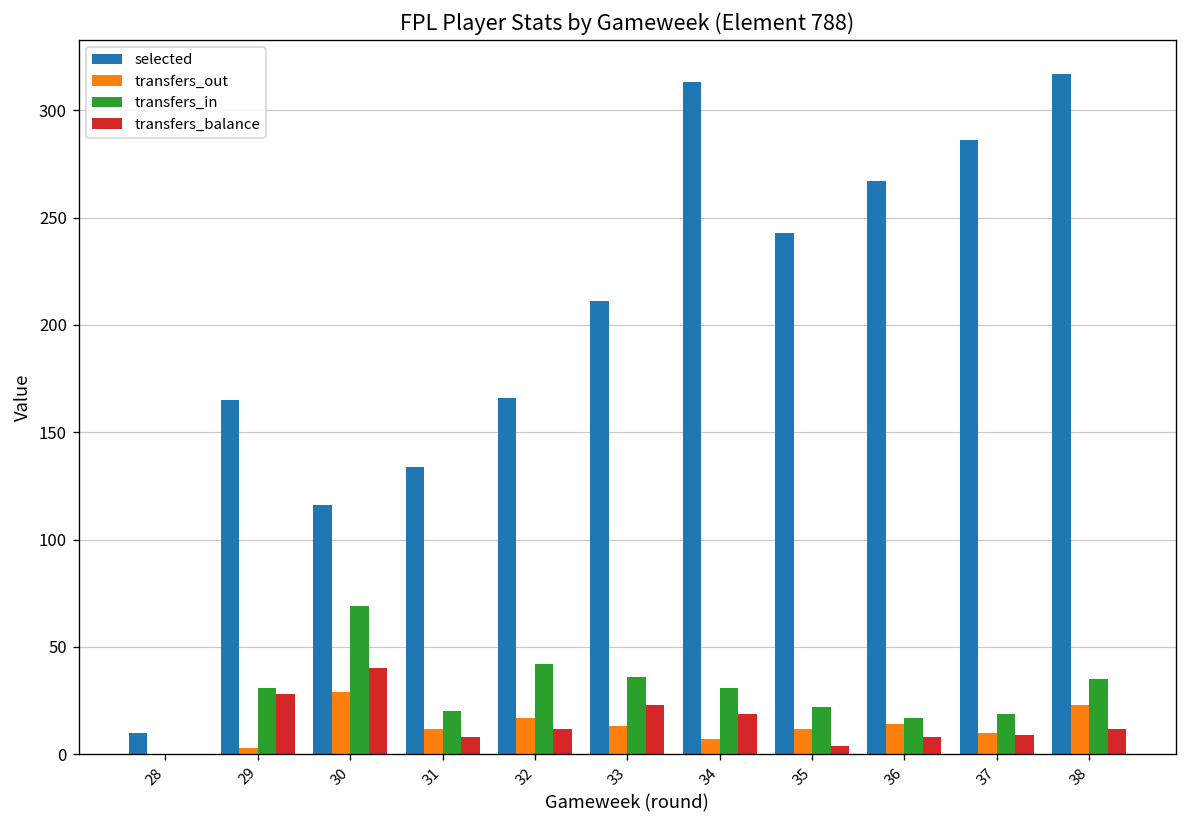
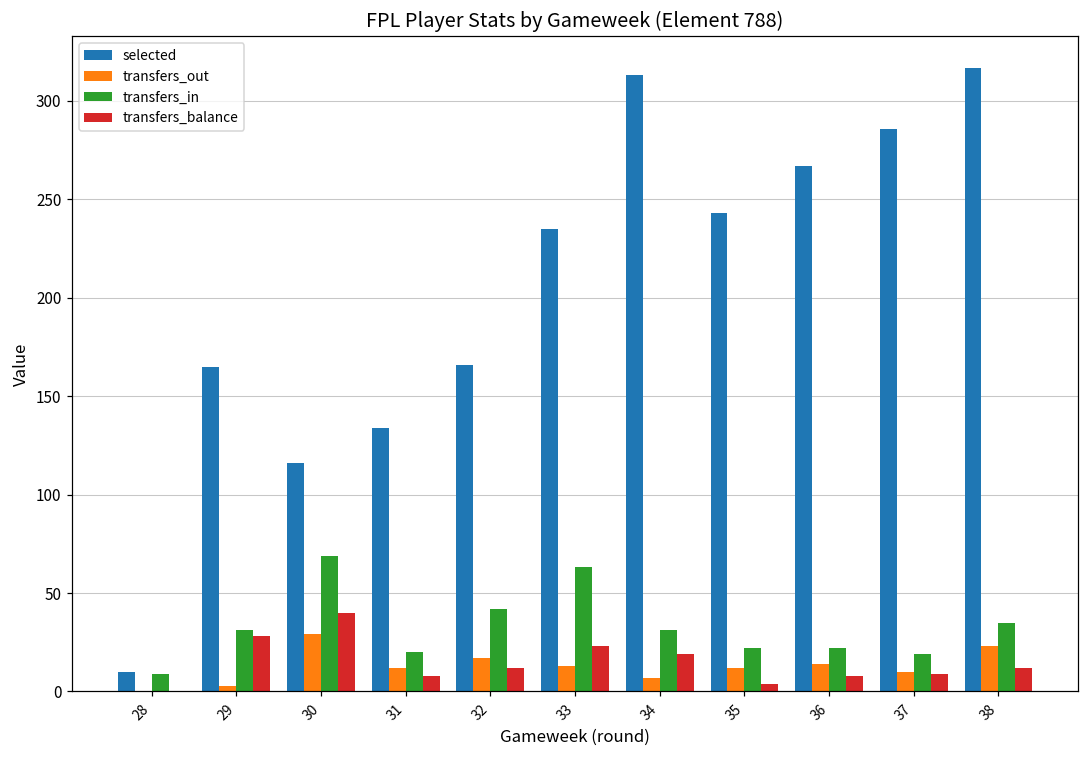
transfers_in, 28: 0 -> 9
selected, 33: 211 -> 235
transfers_in, 33: 36 -> 63
transfers_in, 36: 17 -> 22
